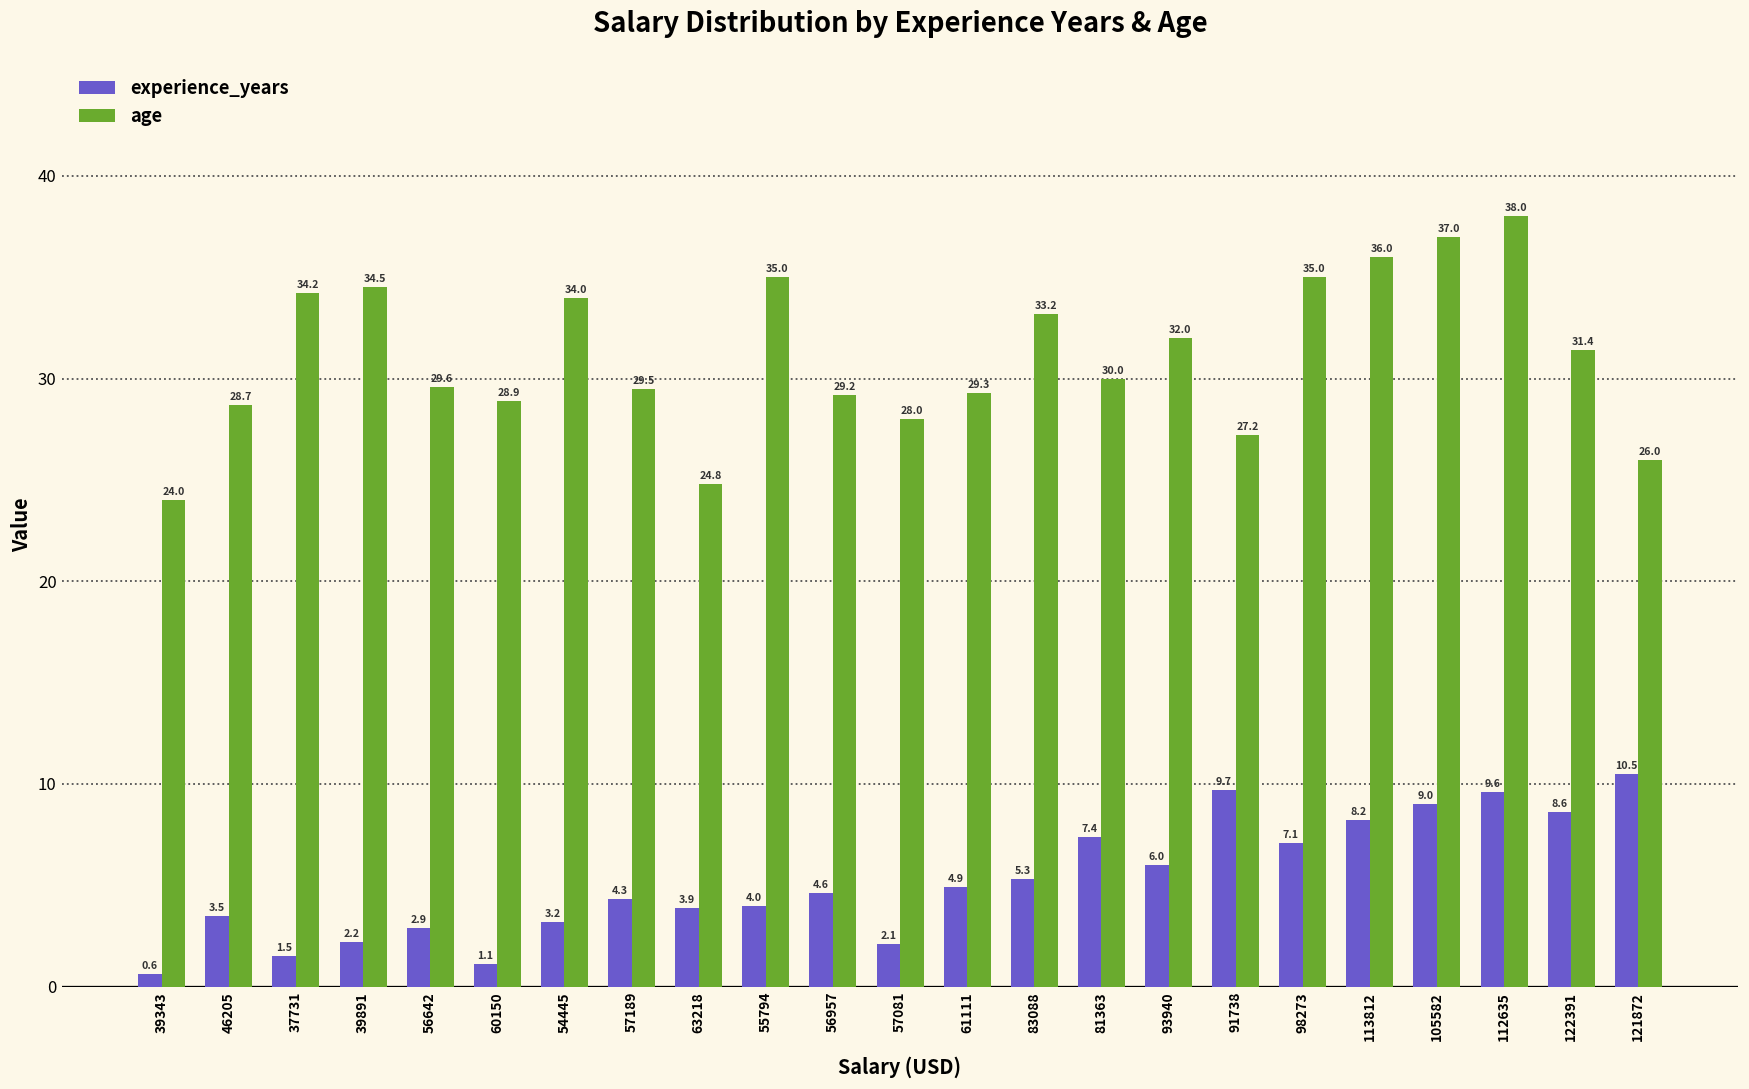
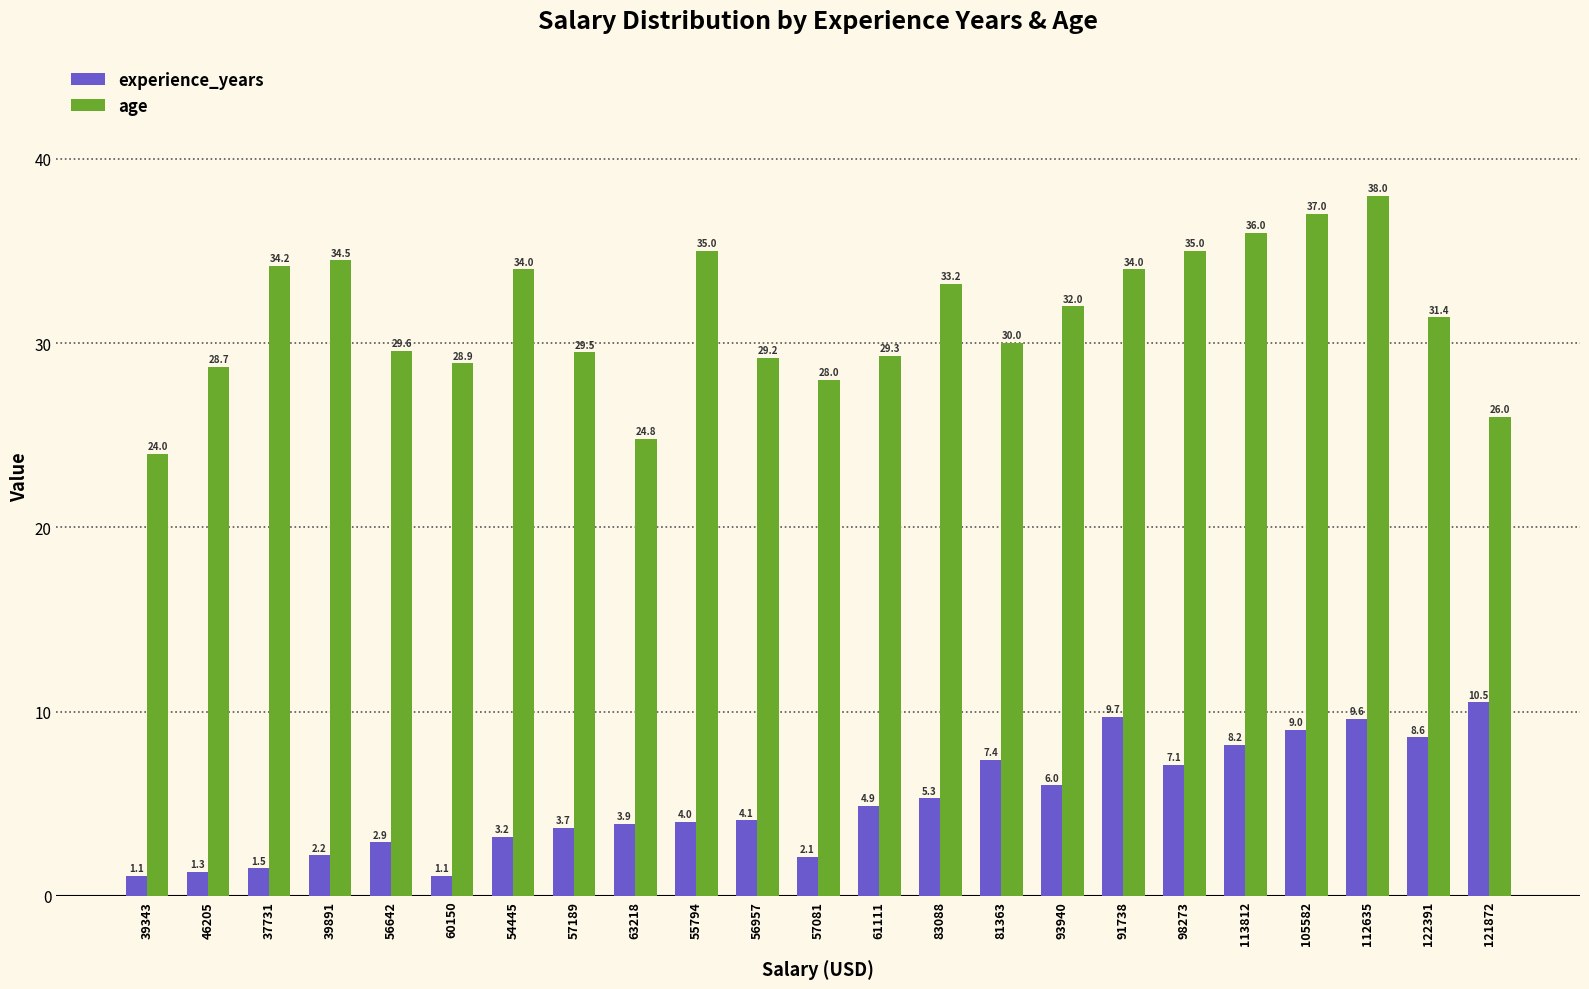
experience_years, 39343: 0.6 -> 1.1
experience_years, 46205: 3.5 -> 1.3
experience_years, 57189: 4.3 -> 3.7
experience_years, 56957: 4.6 -> 4.1
age, 91738: 27.2 -> 34.0
